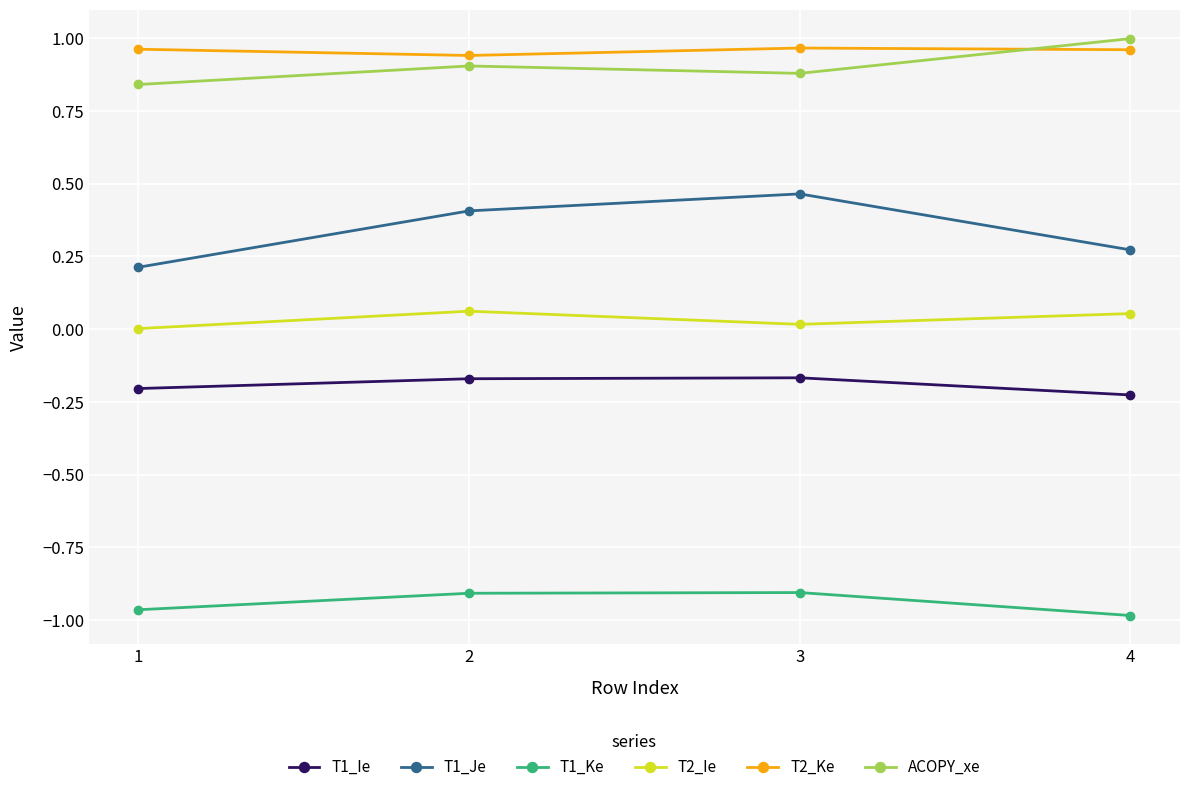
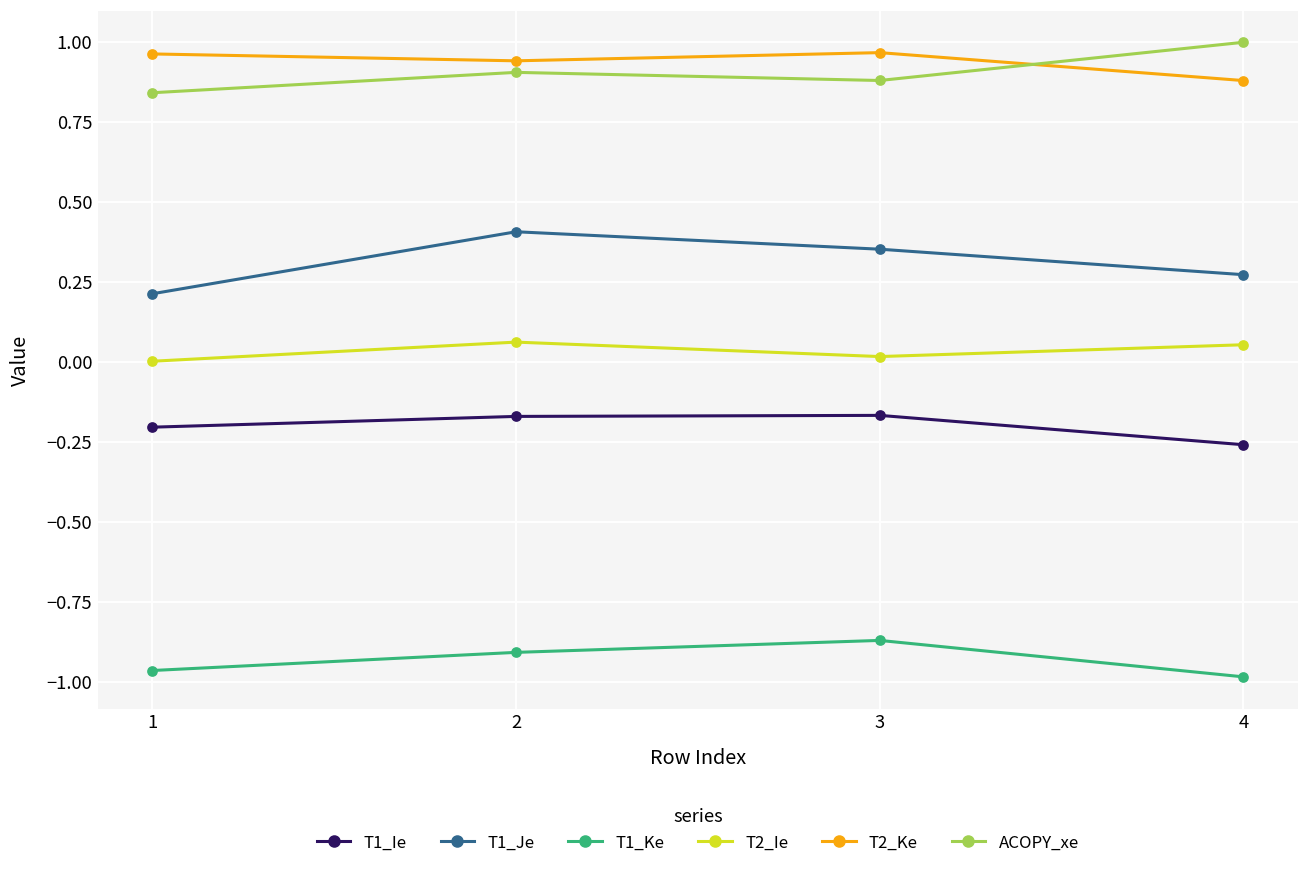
T1_Je, 3: 0.46 -> 0.35
T1_Ke, 3: -0.91 -> -0.87
T1_Ie, 4: -0.23 -> -0.26
T2_Ke, 4: 0.96 -> 0.88
